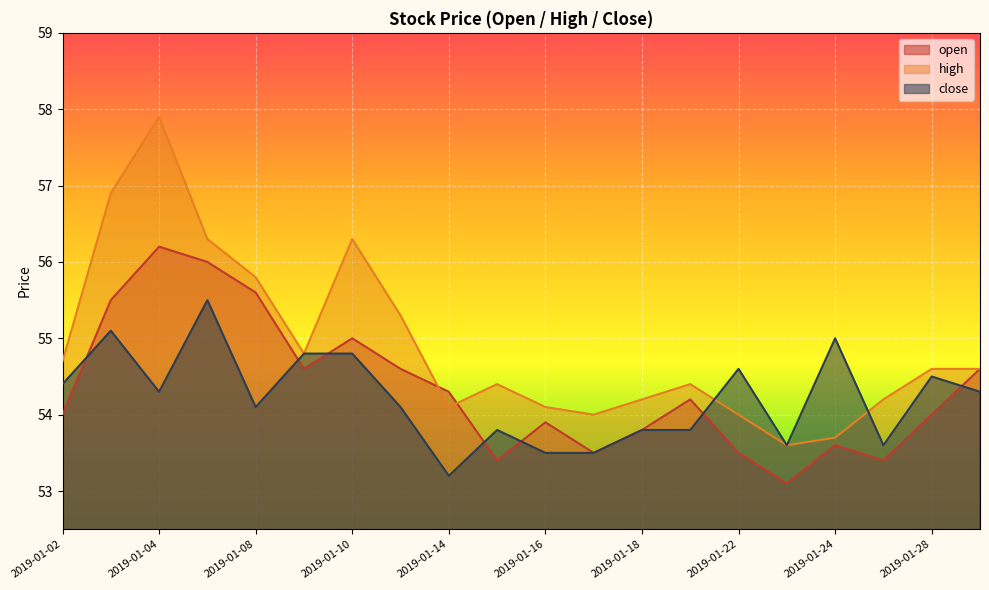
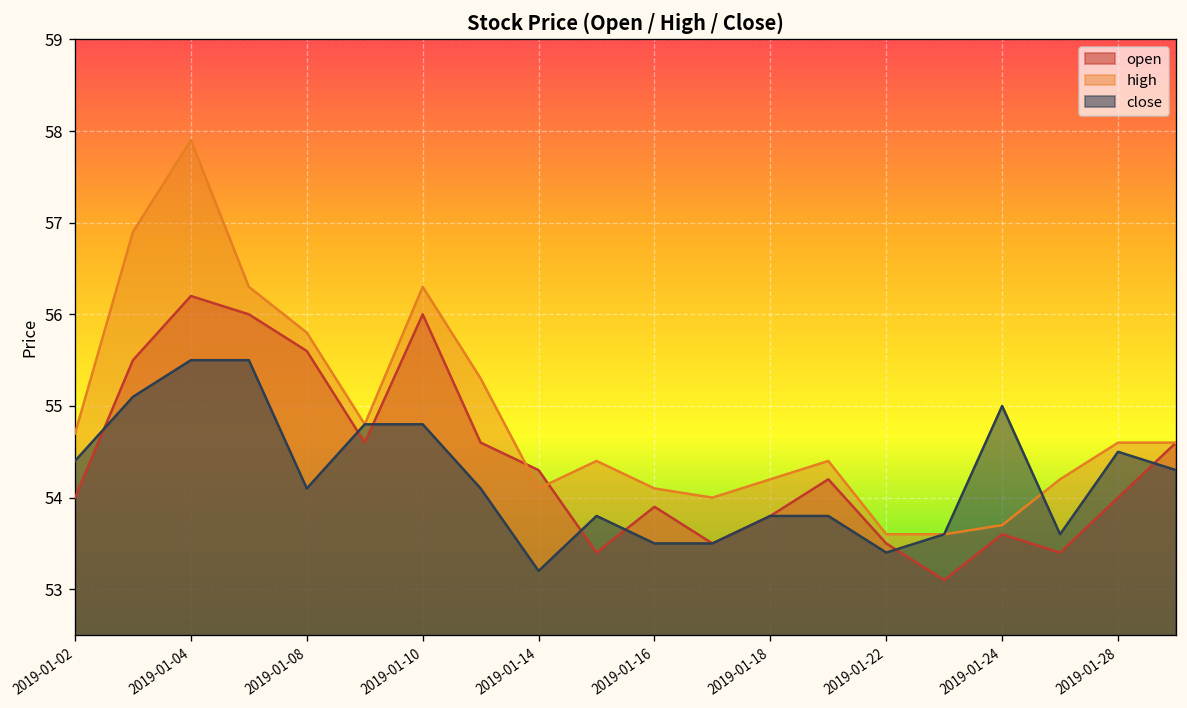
close, 2019-01-04: 54.3 -> 55.5
open, 2019-01-10: 55 -> 56
high, 2019-01-22: 54.0 -> 53.6
close, 2019-01-22: 54.6 -> 53.4
